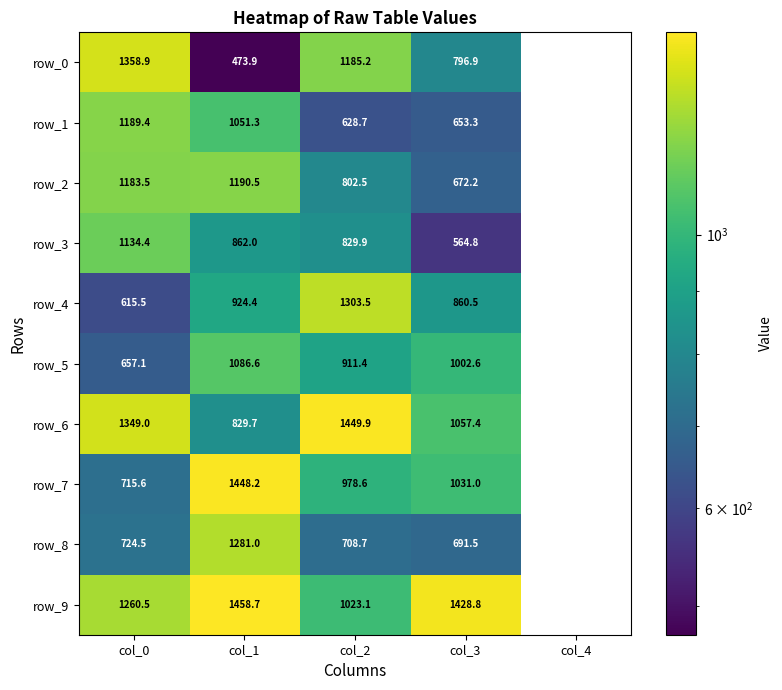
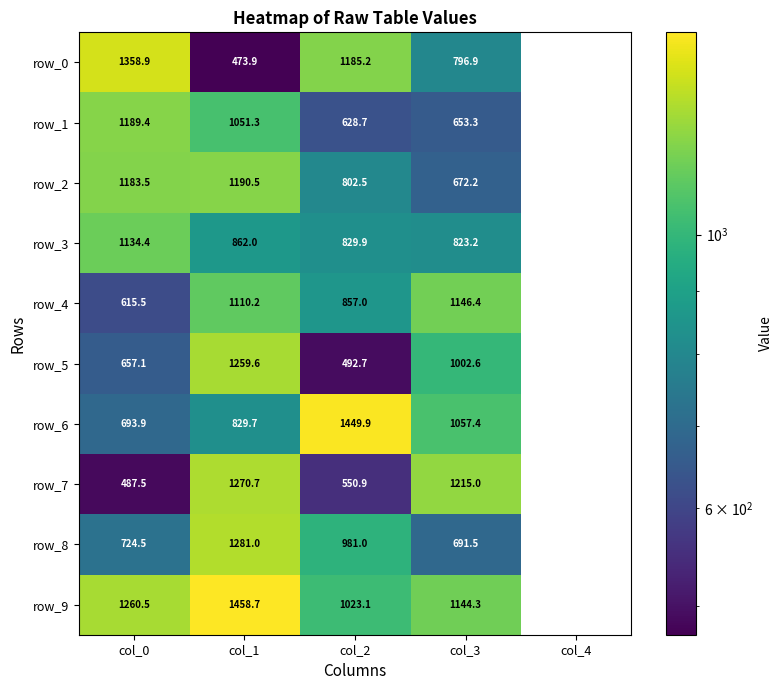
row_3, col_3: 564.8 -> 823.2
row_4, col_1: 924.4 -> 1110.2
row_4, col_2: 1303.5 -> 857.0
row_4, col_3: 860.5 -> 1146.4
row_5, col_1: 1086.6 -> 1259.6
row_5, col_2: 911.4 -> 492.7
row_6, col_0: 1349.0 -> 693.9
row_7, col_0: 715.6 -> 487.5
row_7, col_1: 1448.2 -> 1270.7
row_7, col_2: 978.6 -> 550.9
row_7, col_3: 1031.0 -> 1215.0
row_8, col_2: 708.7 -> 981.0
row_9, col_3: 1428.8 -> 1144.3
